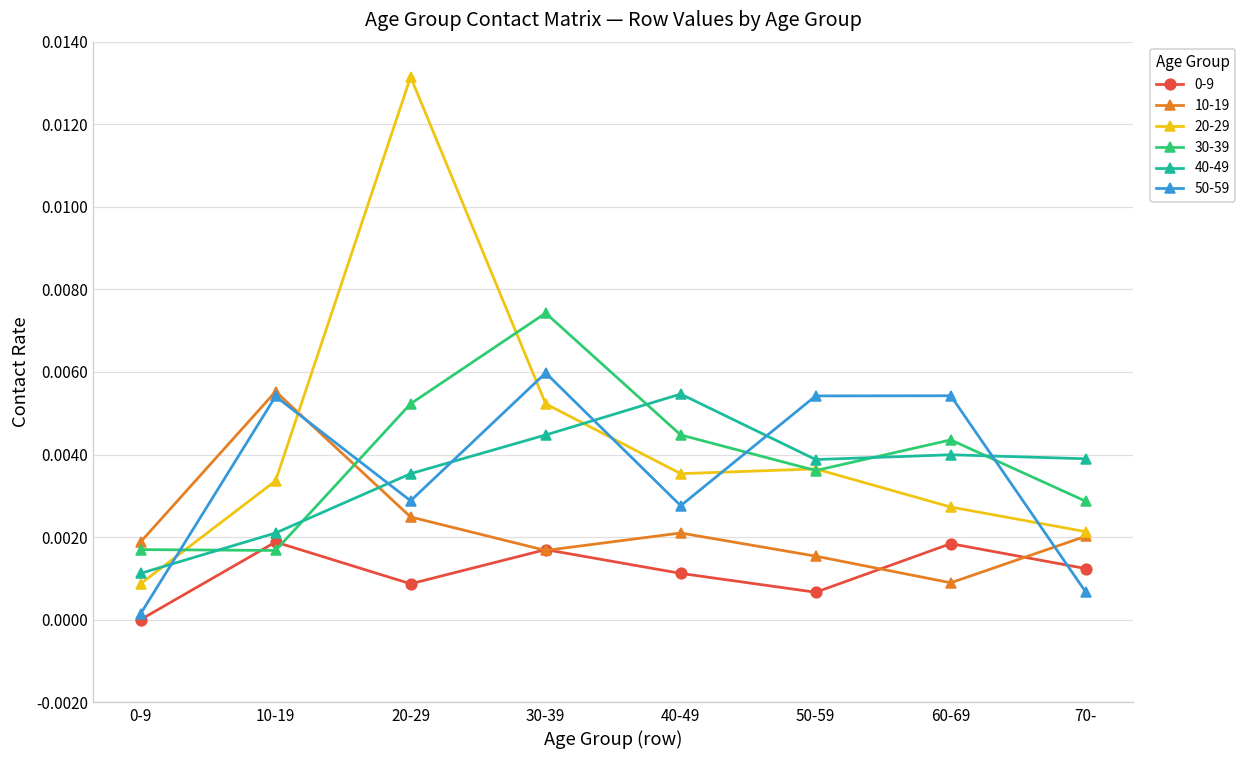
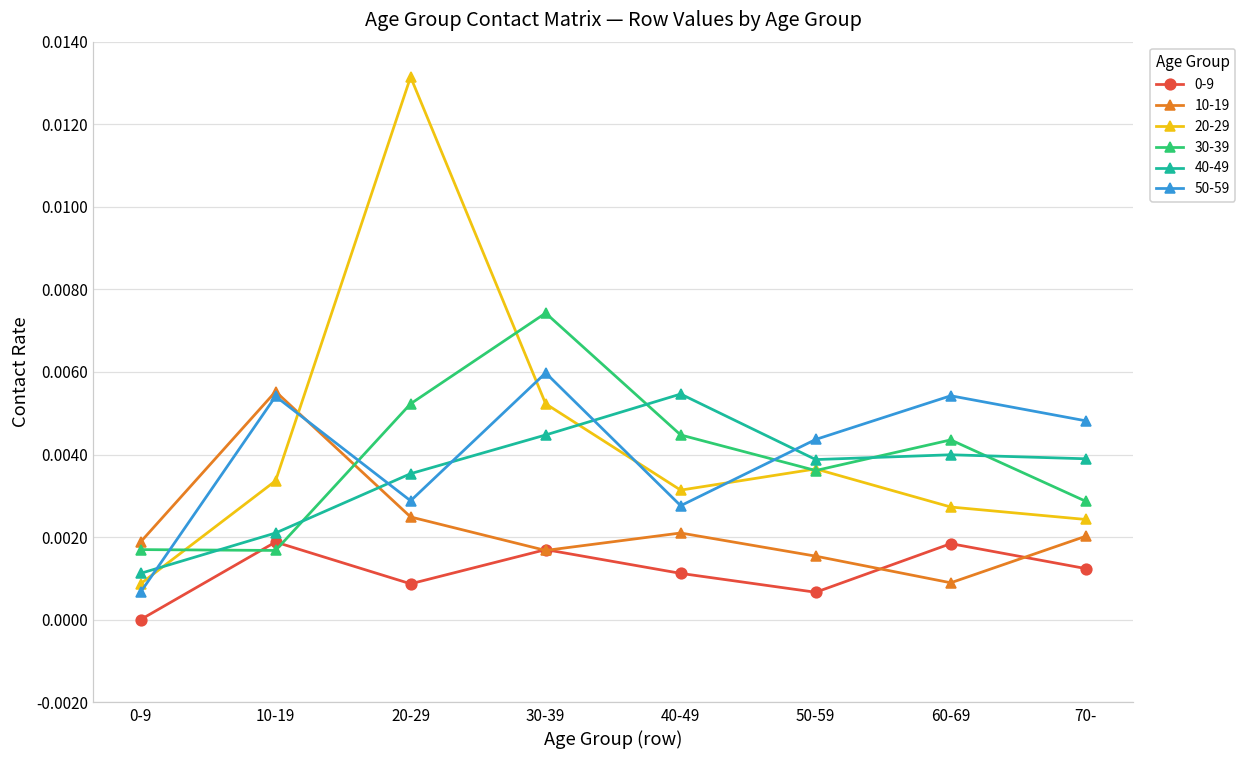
50-59, 0-9: 0.0001 -> 0.0007
20-29, 40-49: 0.0035 -> 0.0031
50-59, 50-59: 0.0054 -> 0.0044
20-29, 70-: 0.0021 -> 0.0024
50-59, 70-: 0.0007 -> 0.0048
